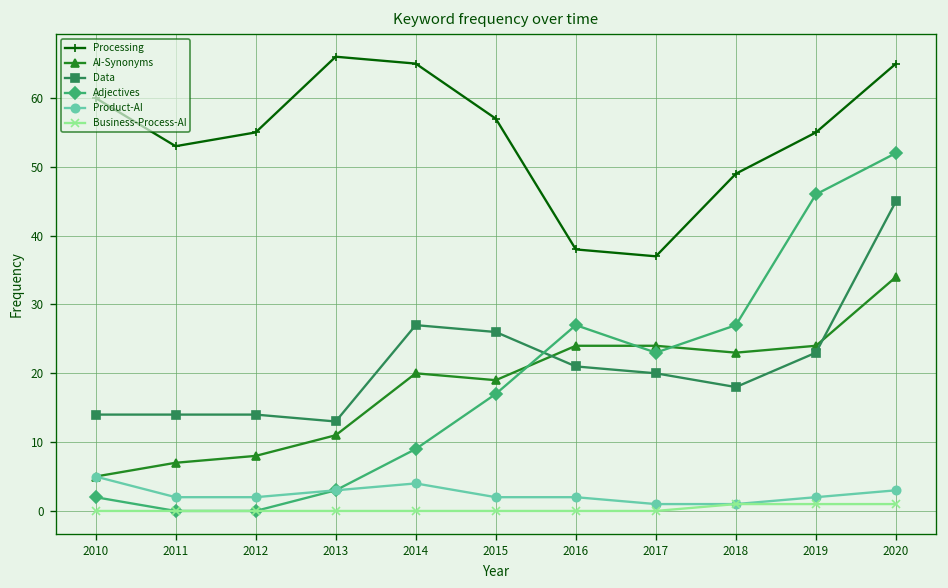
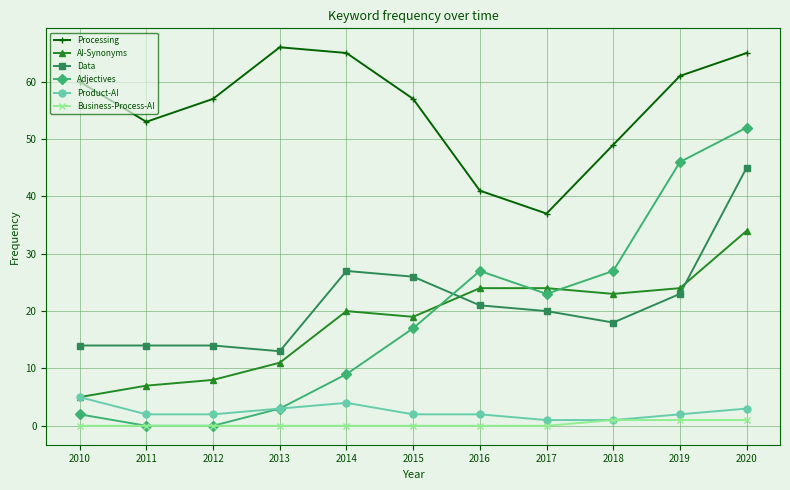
Processing, 2012: 55 -> 57
Processing, 2016: 38 -> 41
Processing, 2019: 55 -> 61
